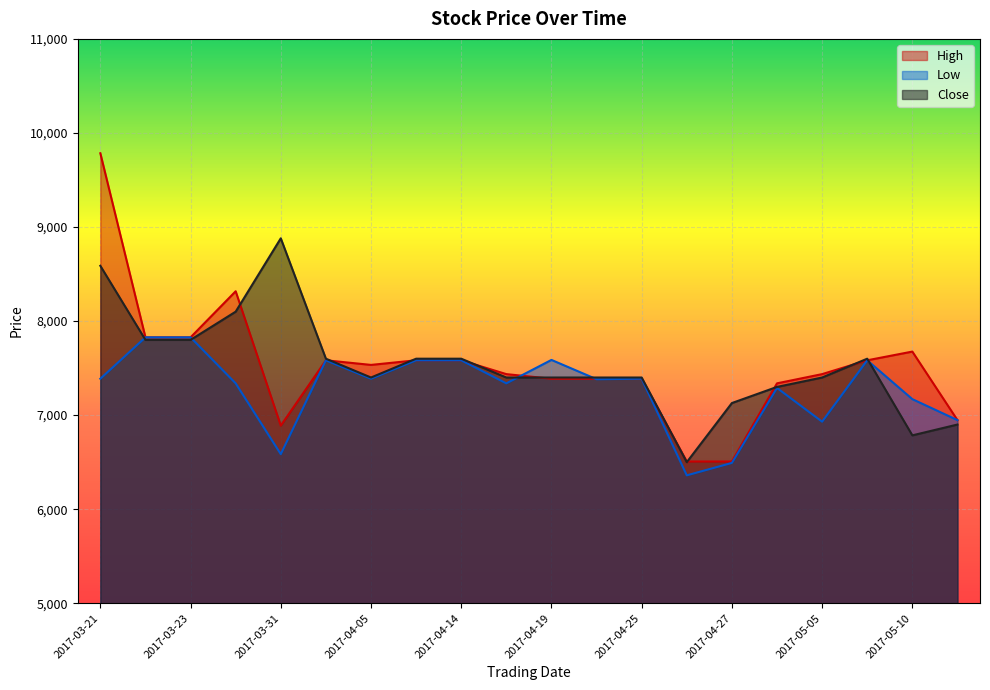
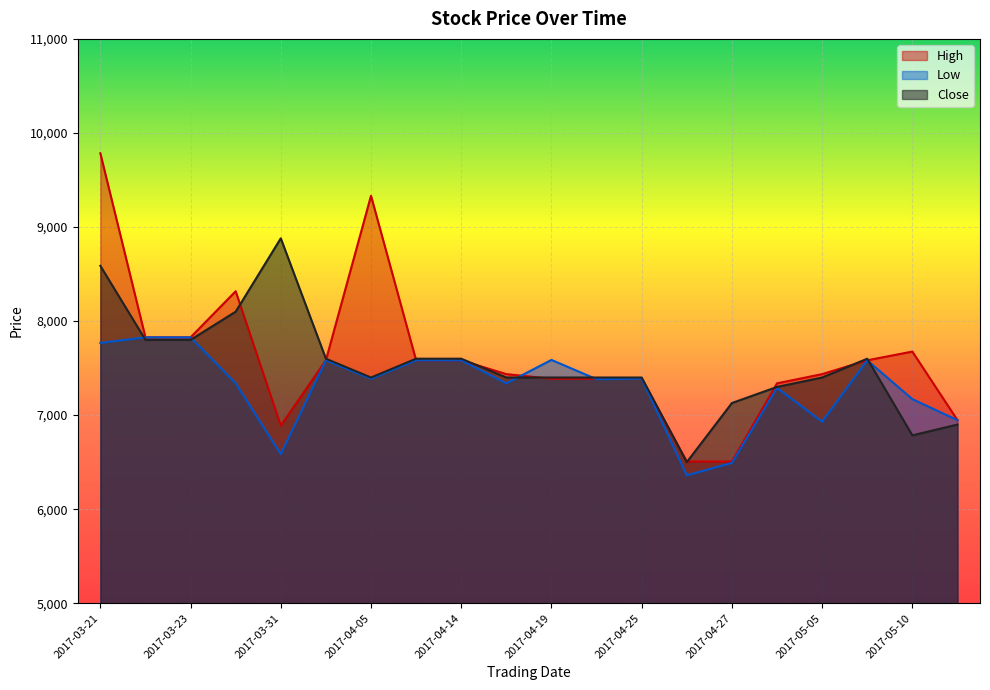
Low, 2017-03-21: 7,400 -> 7,800
High, 2017-04-05: 7,500 -> 9,300
